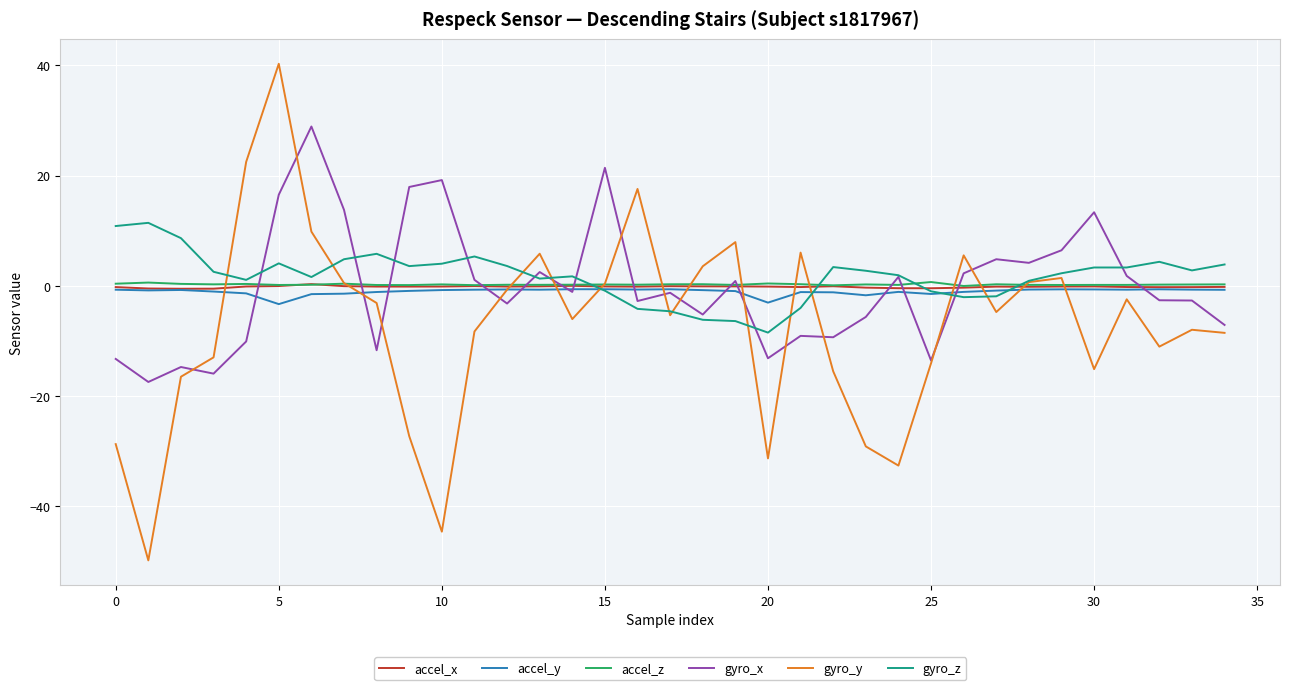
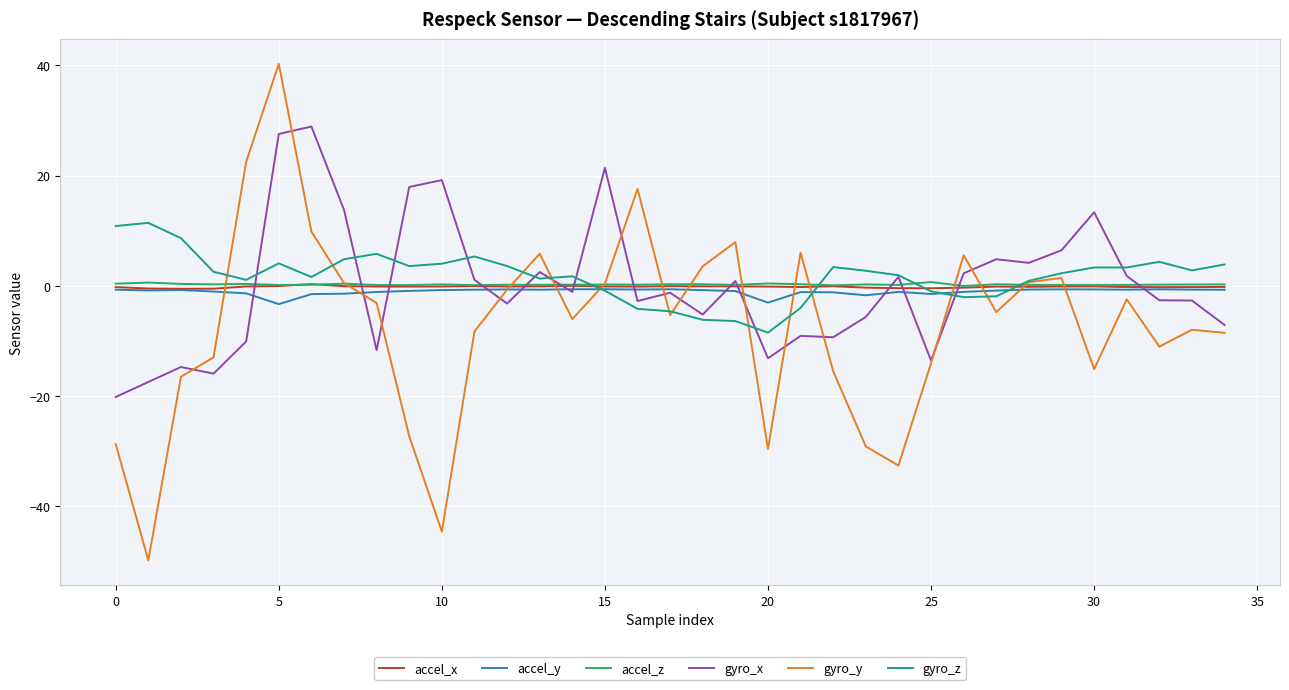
gyro_x, 0: -13 -> -20
gyro_x, 5: 17 -> 28
gyro_y, 20: -31 -> -30
